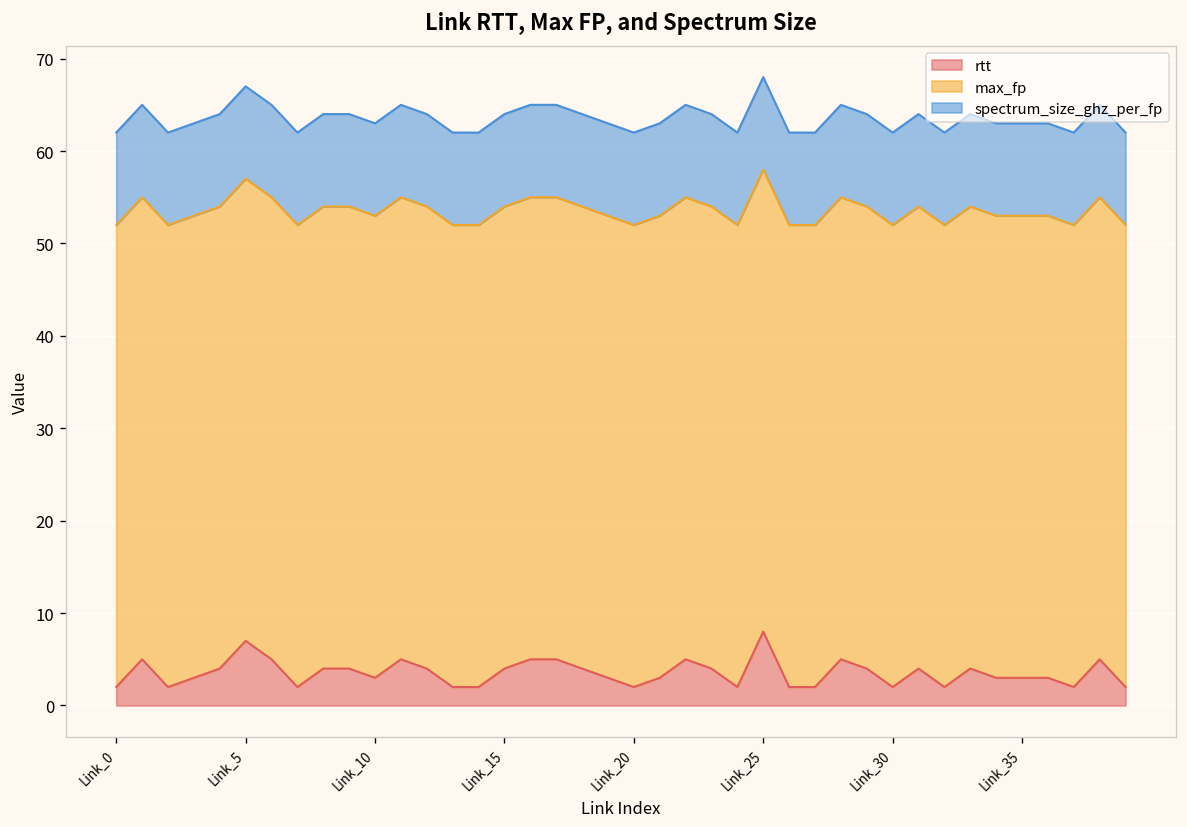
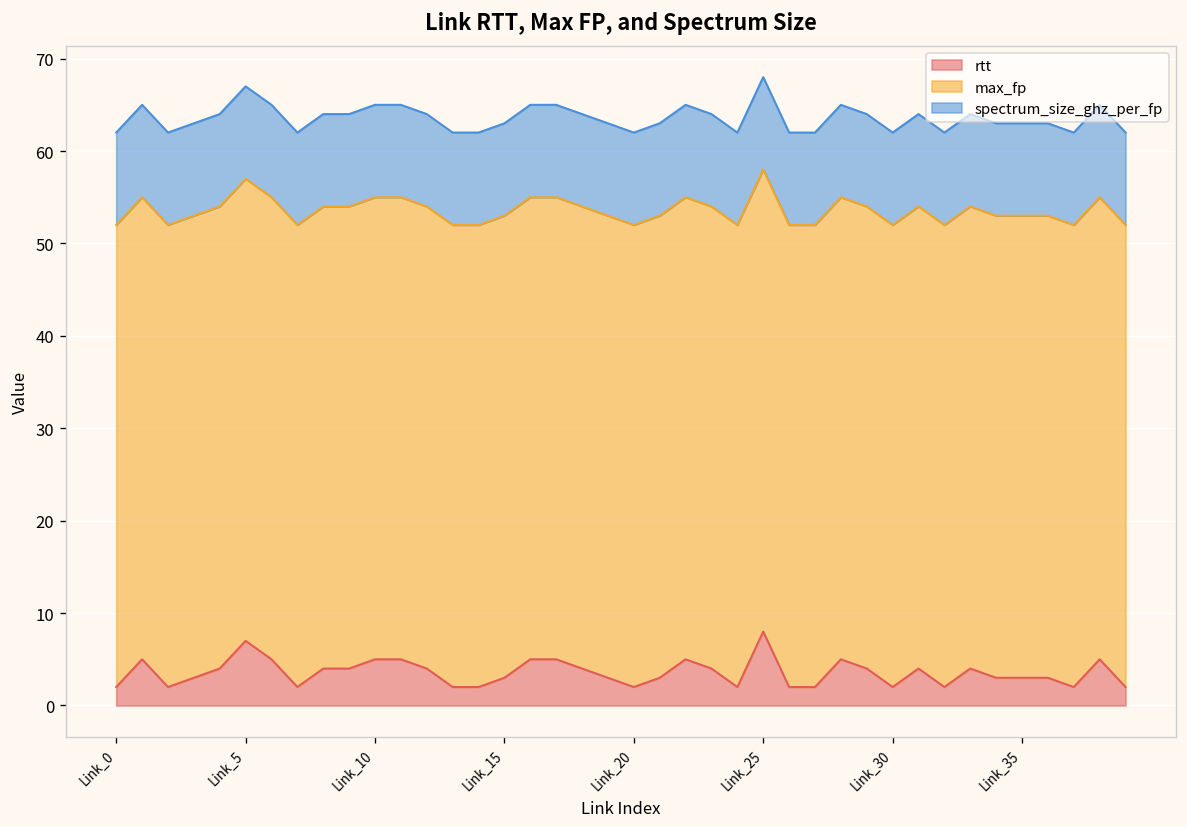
rtt, Link_10: 3 -> 5
rtt, Link_15: 4 -> 3
